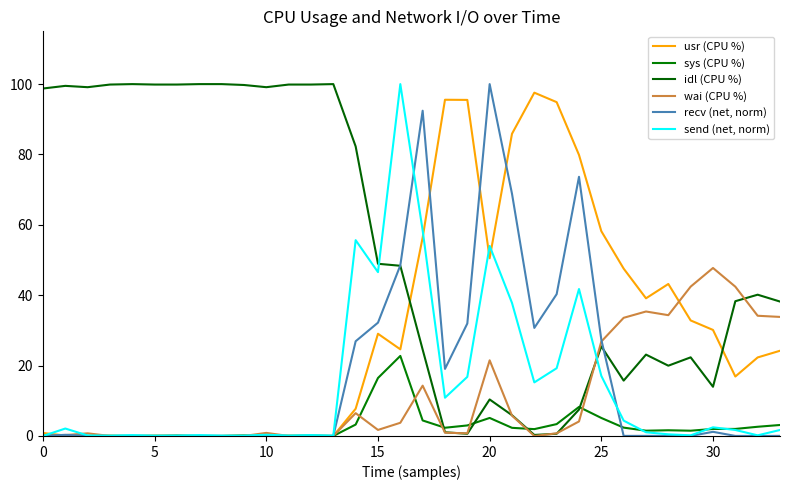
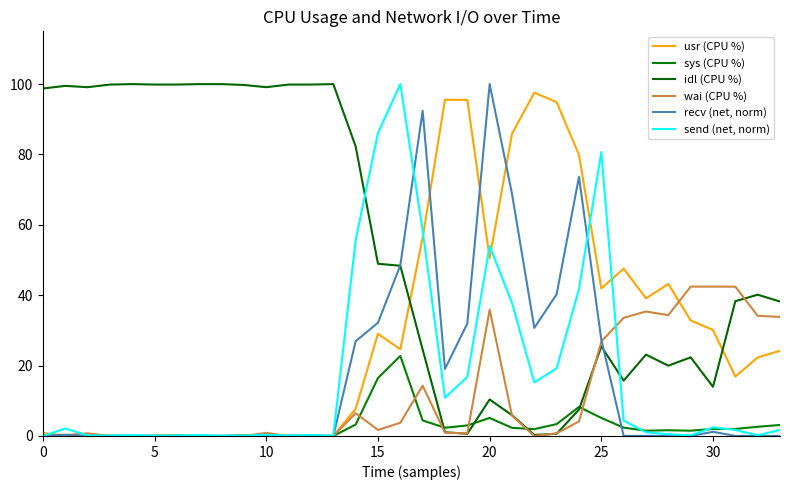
send (net, norm), 15: 47 -> 86
wai (CPU %), 20: 22 -> 36
usr (CPU %), 25: 58 -> 42
send (net, norm), 25: 17 -> 81
wai (CPU %), 30: 48 -> 42
